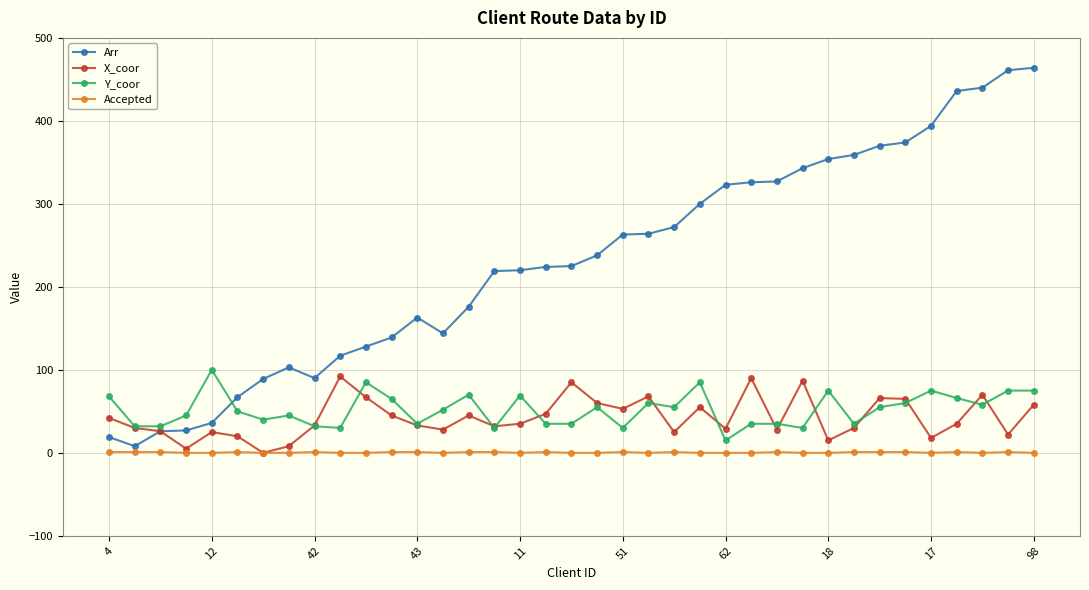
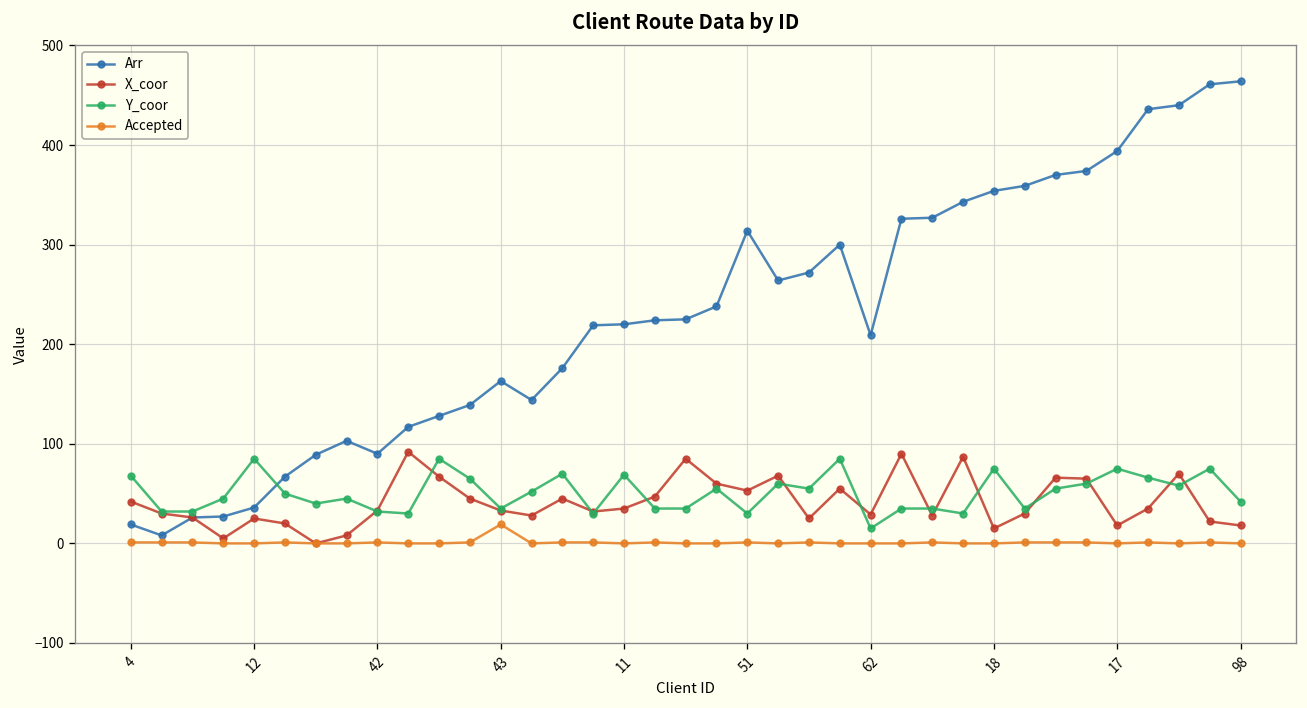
Y_coor, 12: 100 -> 90
Accepted, 43: 0 -> 20
Arr, 51: 260 -> 310
Arr, 62: 320 -> 210
X_coor, 98: 60 -> 20
Y_coor, 98: 80 -> 40
